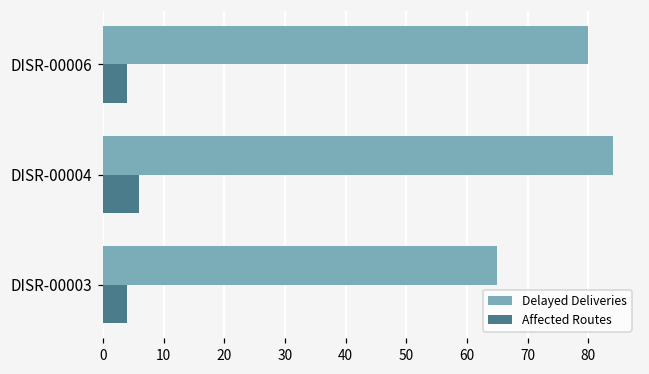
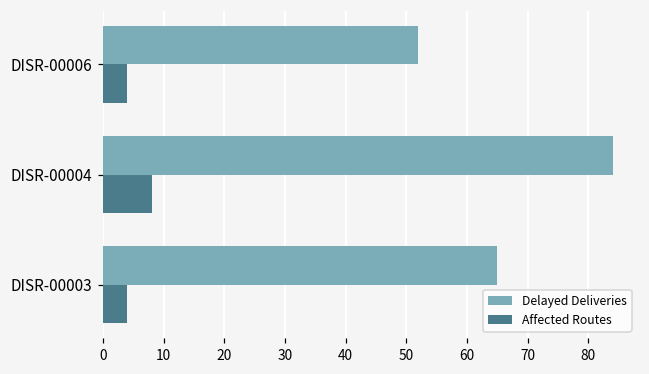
Delayed Deliveries, DISR-00006: 80 -> 52
Affected Routes, DISR-00004: 6 -> 8
